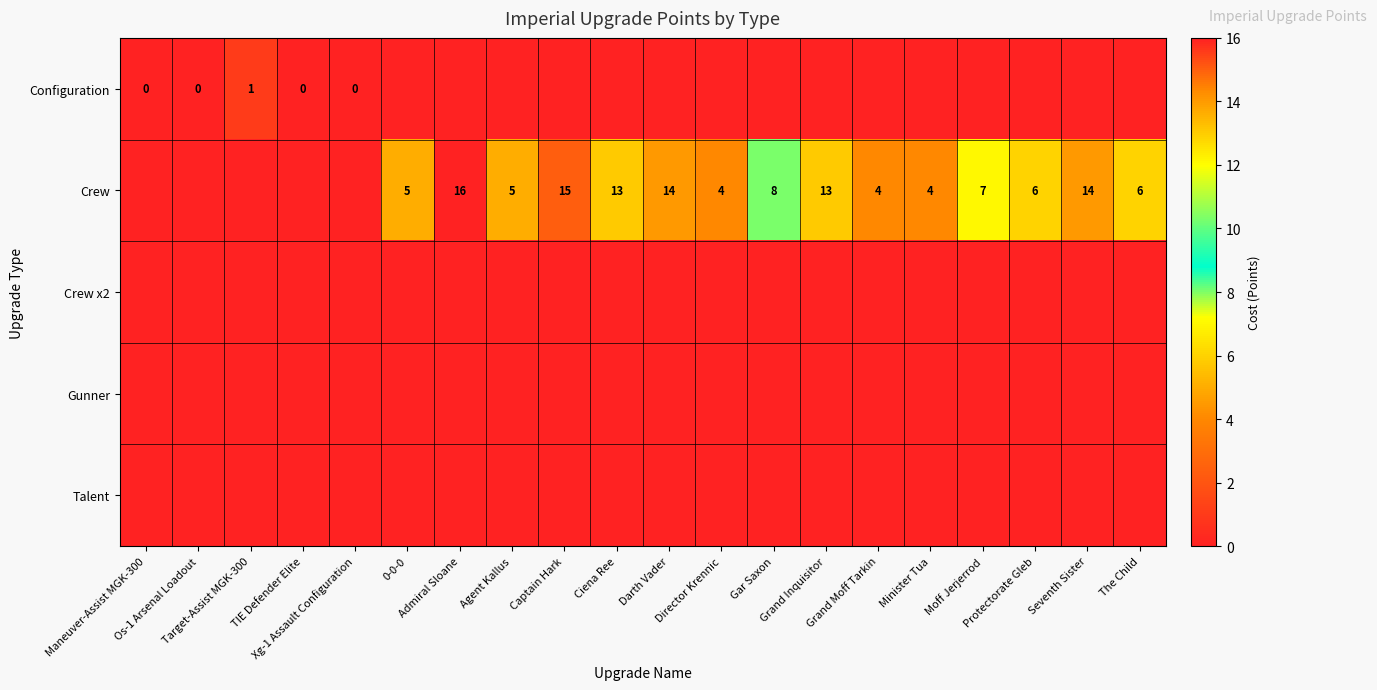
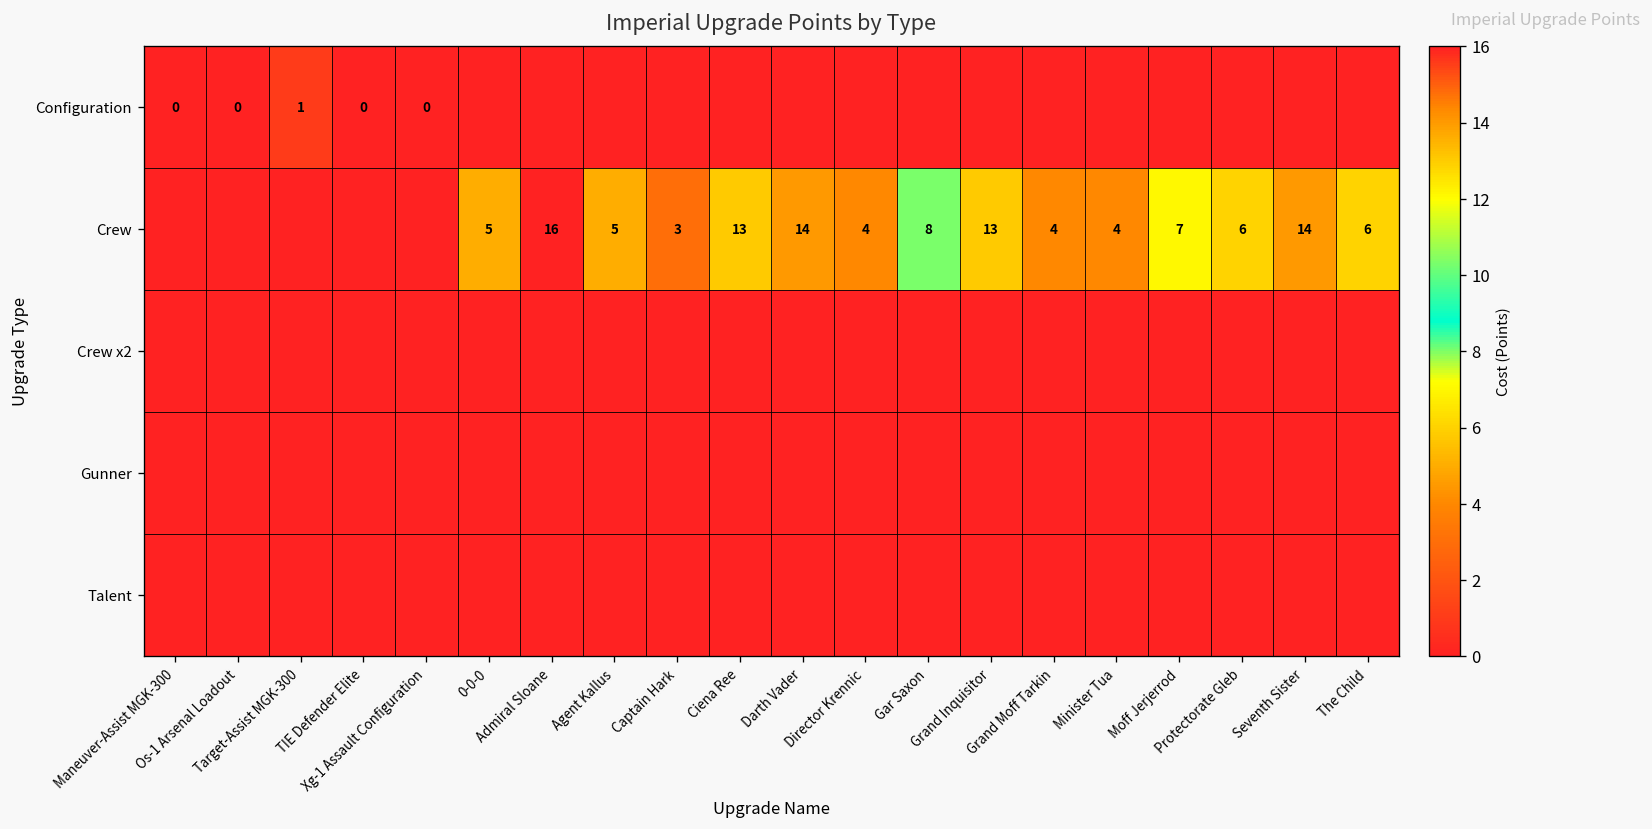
Crew, Captain Hark: 15 -> 3
